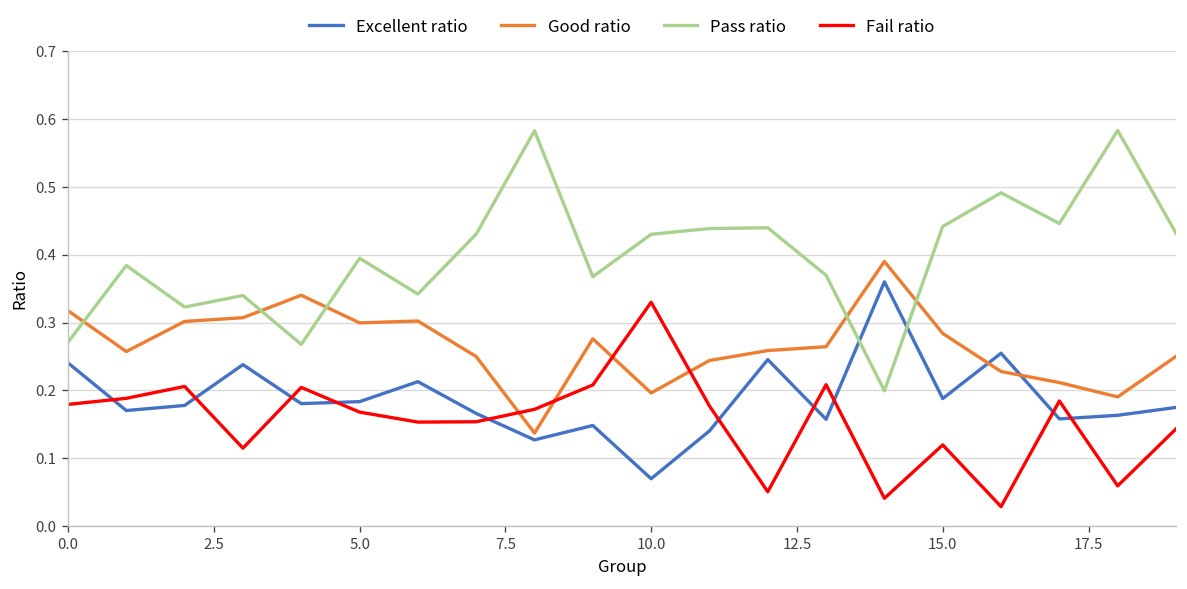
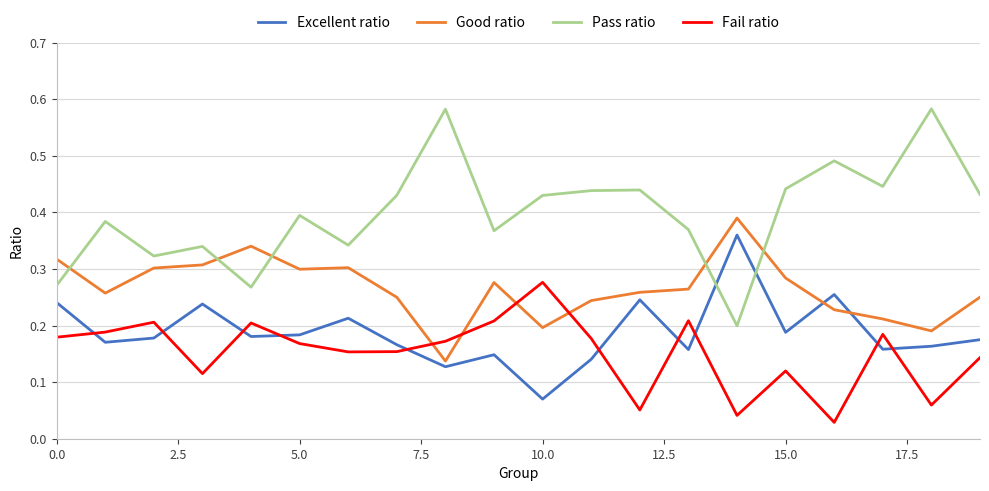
Fail ratio, 10.0: 0.33 -> 0.28
